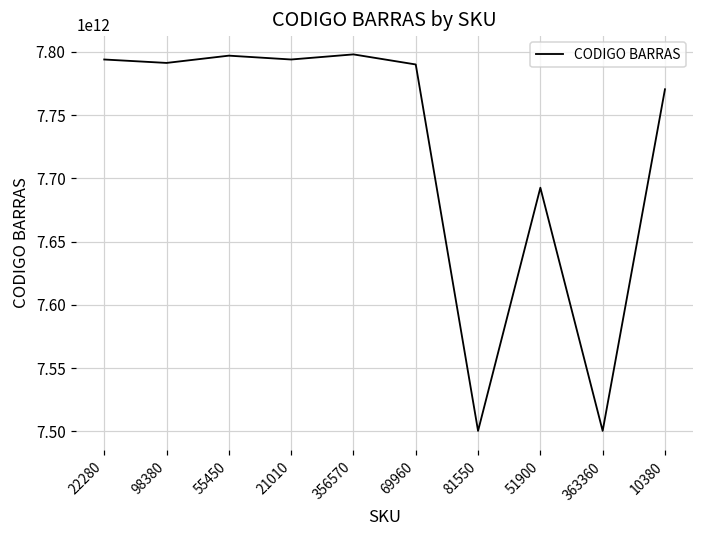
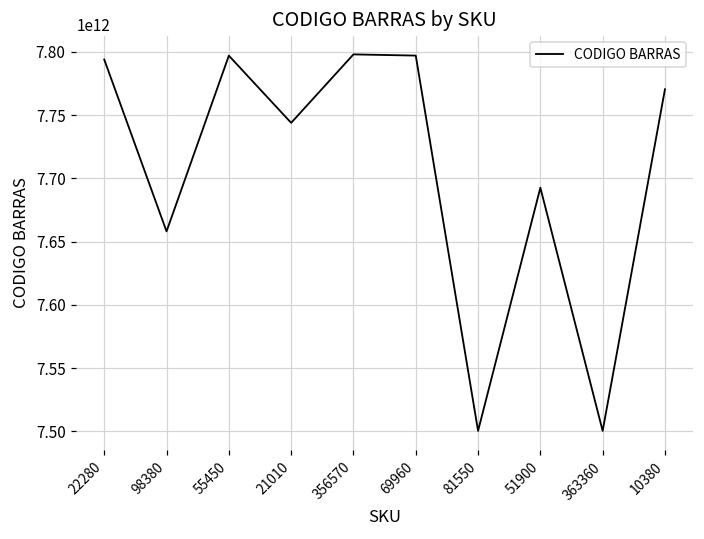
98380: 7791000000000 -> 7658000000000
21010: 7794000000000 -> 7744000000000
69960: 7790000000000 -> 7797000000000
